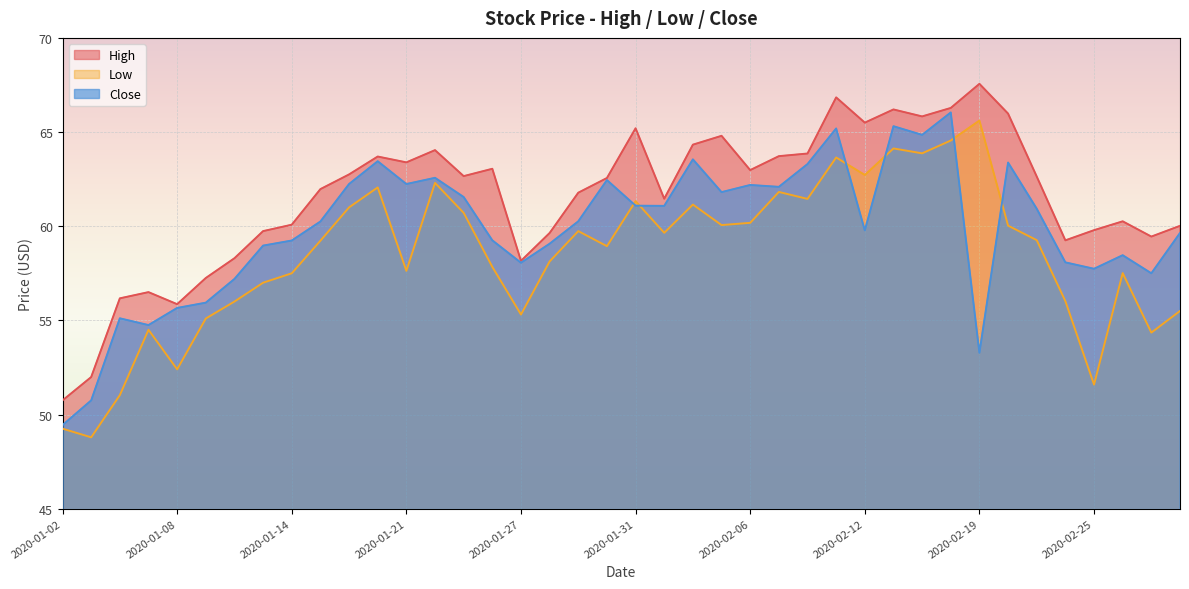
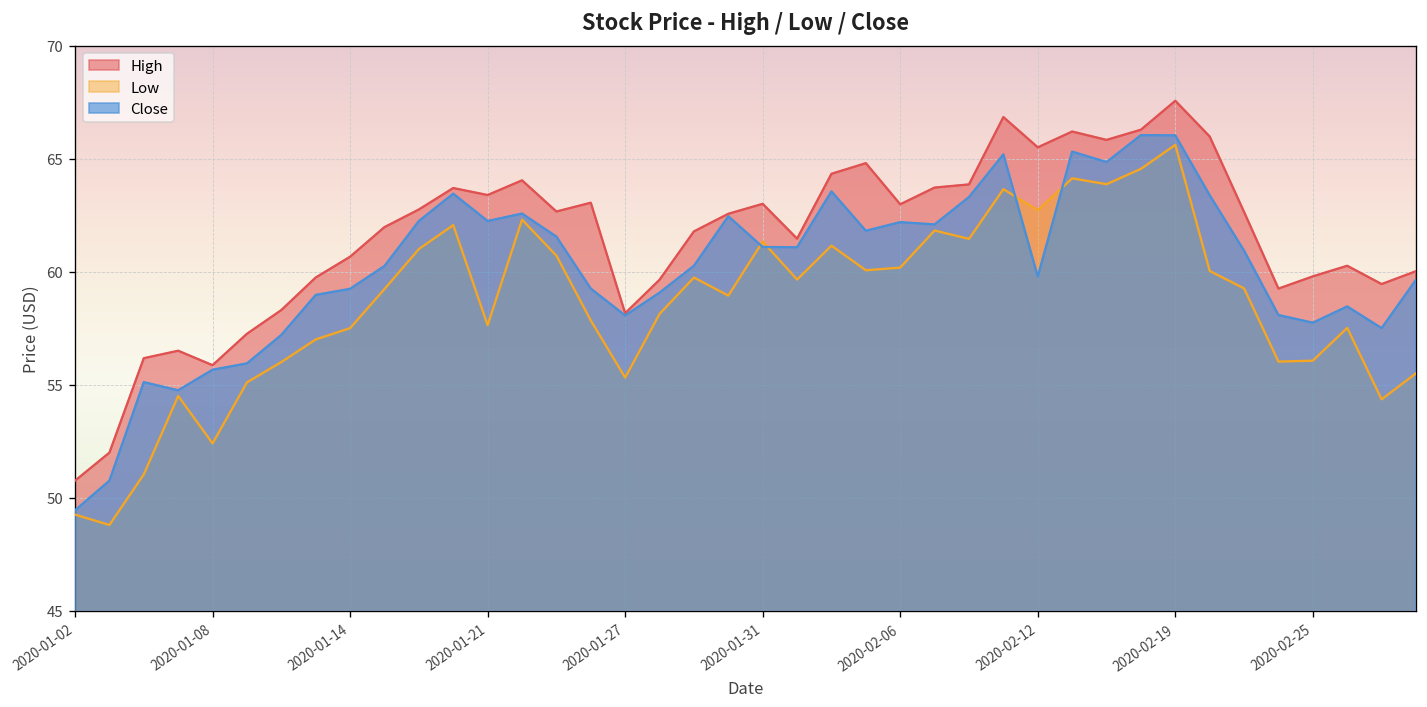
High, 2020-01-14: 60.1 -> 60.7
High, 2020-01-31: 65.2 -> 63.0
Close, 2020-02-19: 53.3 -> 66.0
Low, 2020-02-25: 51.6 -> 56.1
